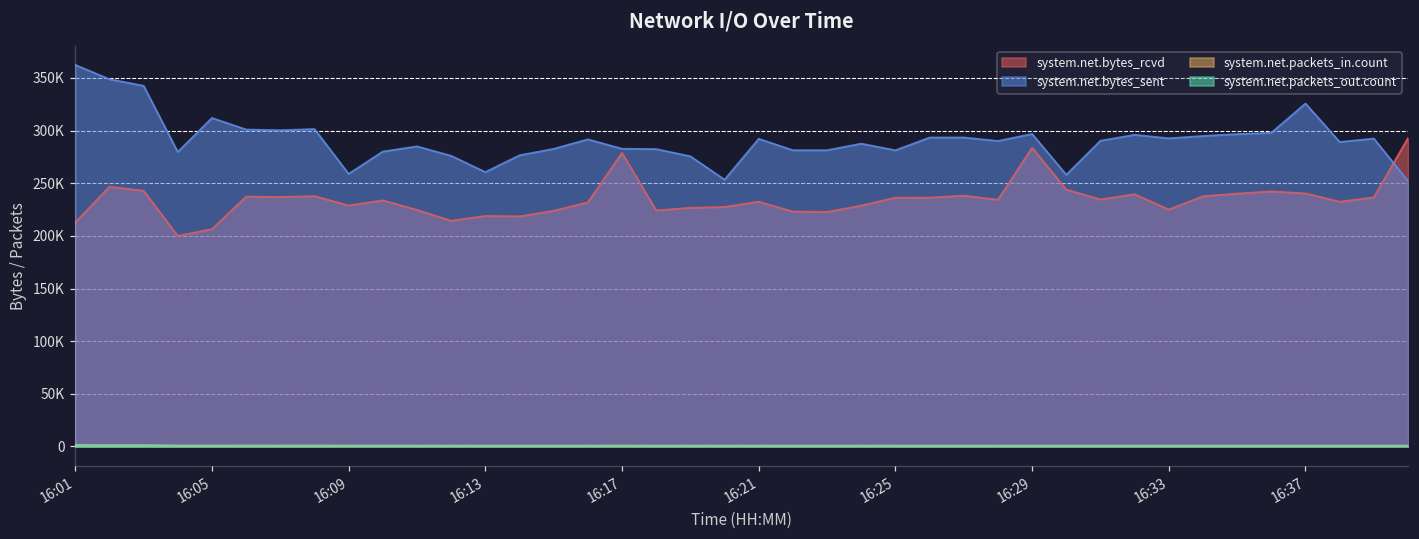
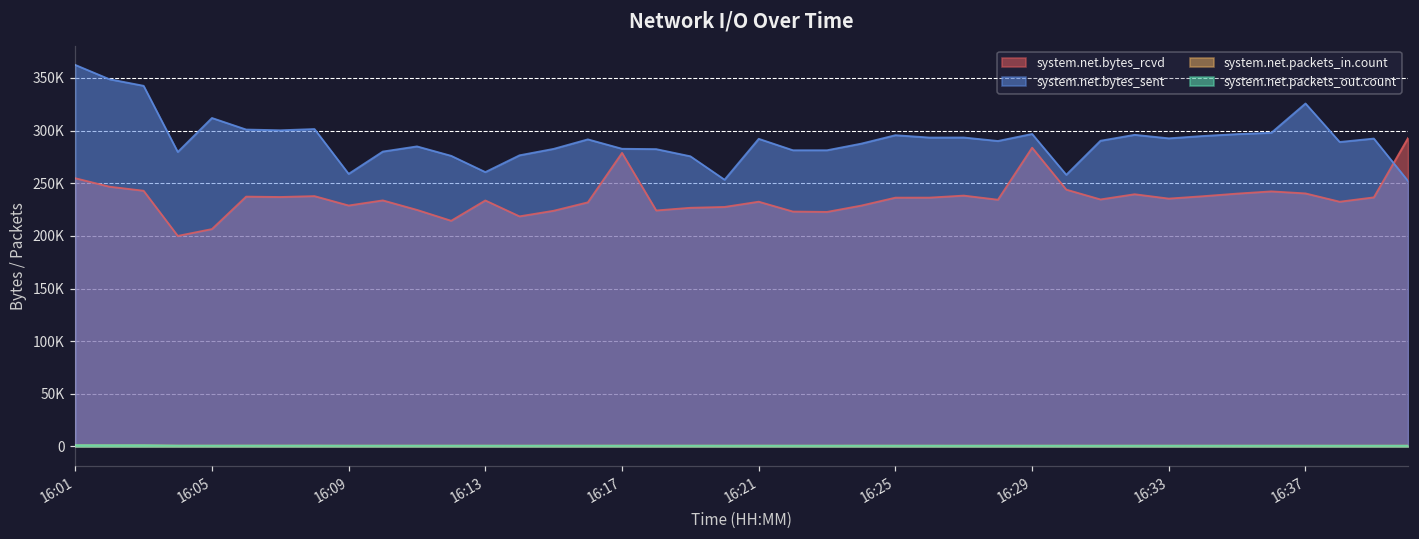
system.net.bytes_rcvd, 16:01: 210000 -> 250000
system.net.bytes_rcvd, 16:13: 220000 -> 230000
system.net.bytes_sent, 16:25: 280000 -> 300000
system.net.bytes_rcvd, 16:33: 230000 -> 240000
